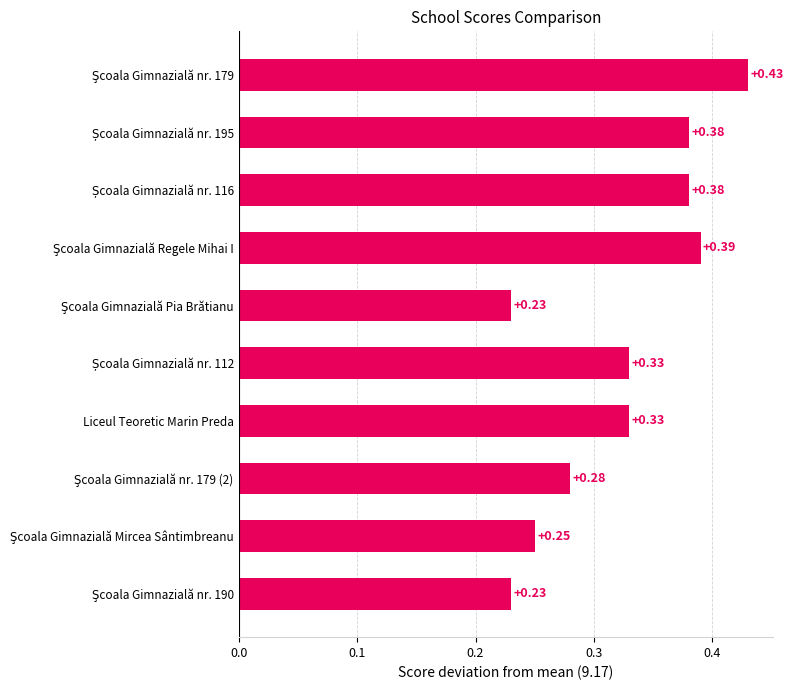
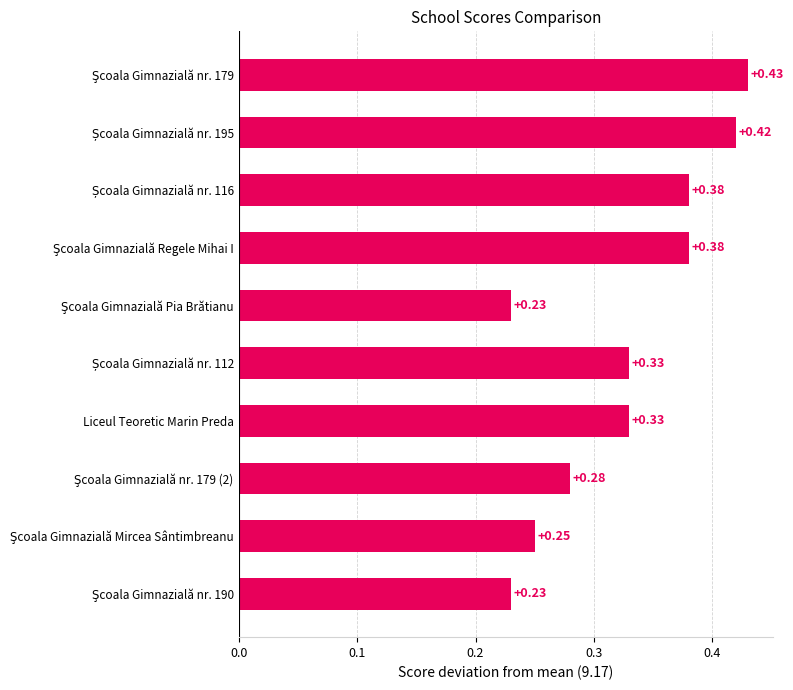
Școala Gimnazială nr. 195: +0.38 -> +0.42
Şcoala Gimnazială Regele Mihai I: +0.39 -> +0.38
